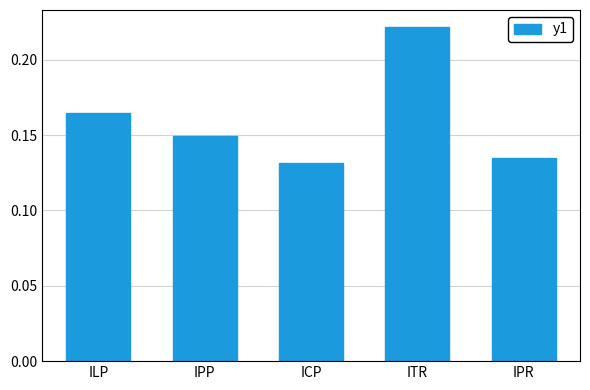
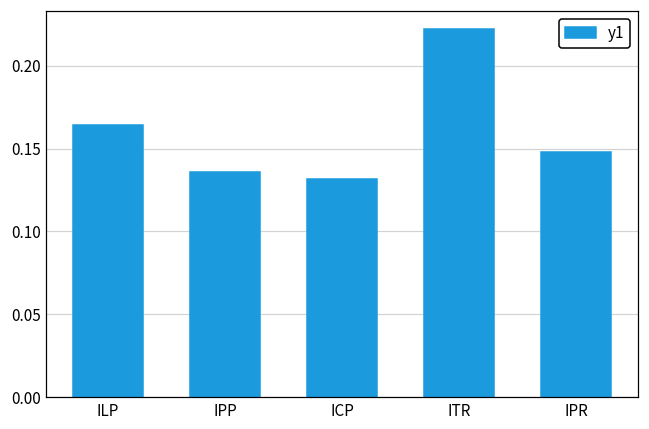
IPP: 0.149 -> 0.136
IPR: 0.135 -> 0.148
